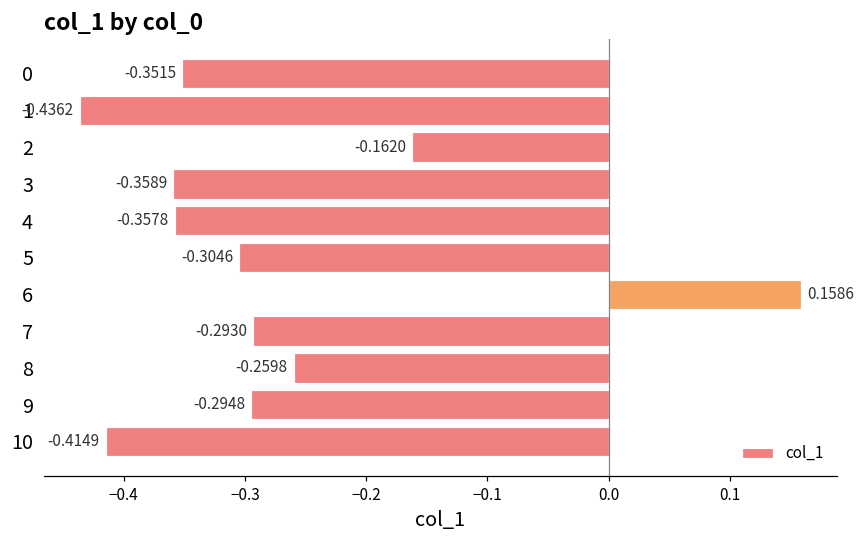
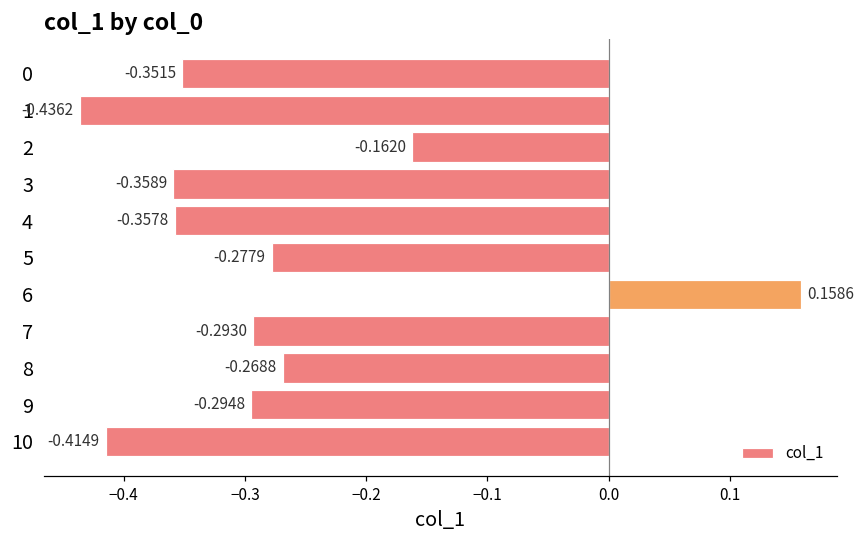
5: -0.3046 -> -0.2779
8: -0.2598 -> -0.2688
